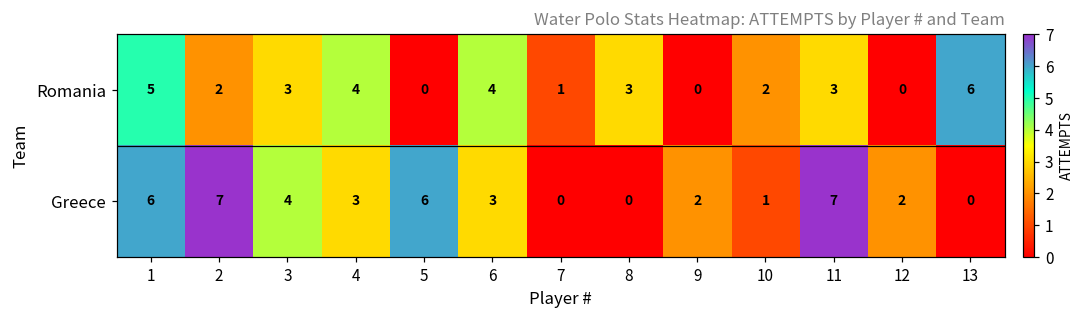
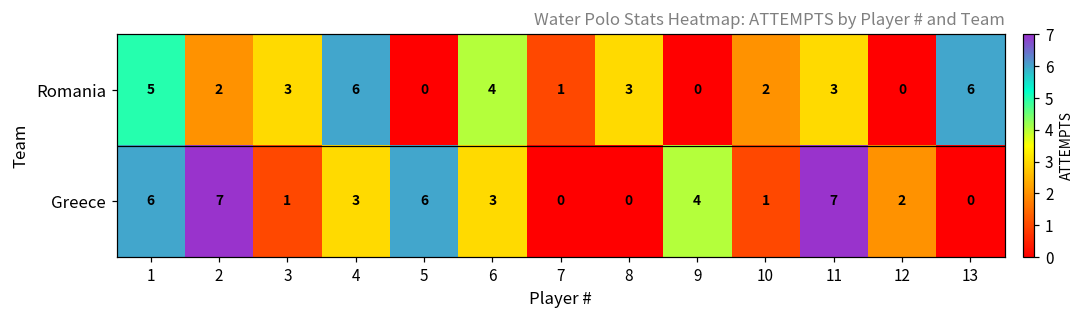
Romania, 4: 4 -> 6
Greece, 3: 4 -> 1
Greece, 9: 2 -> 4
